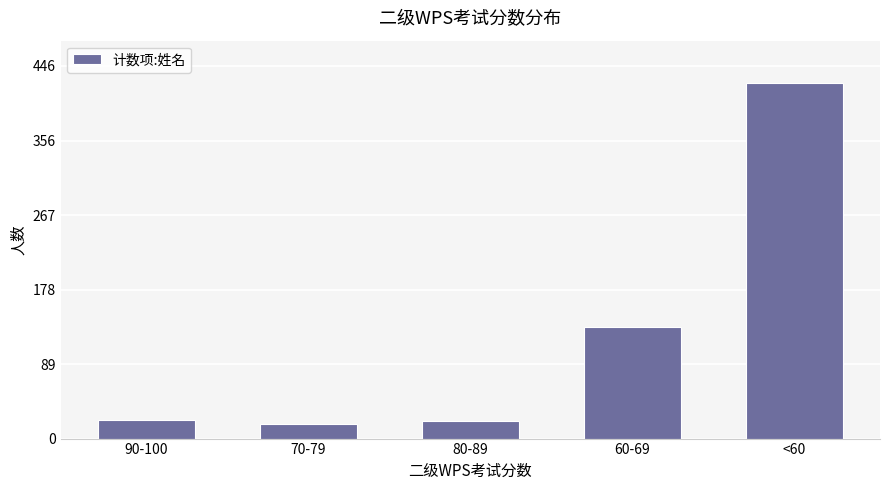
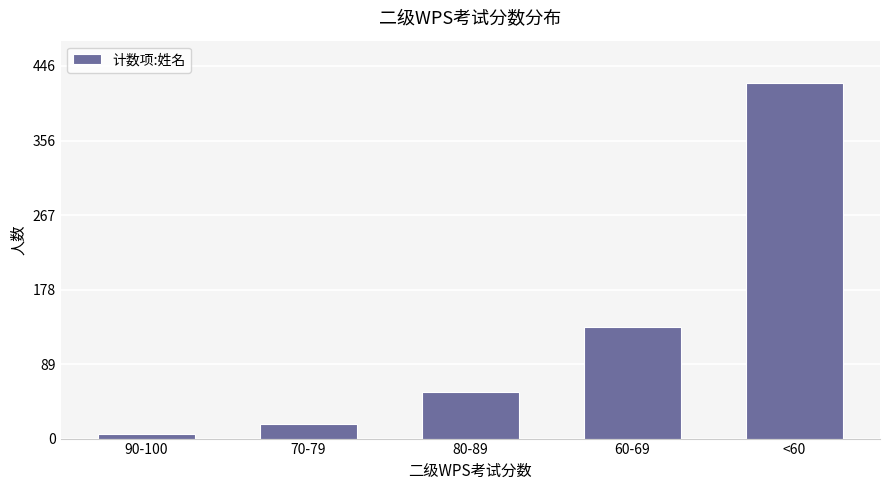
90-100: 20 -> 10
80-89: 20 -> 60
